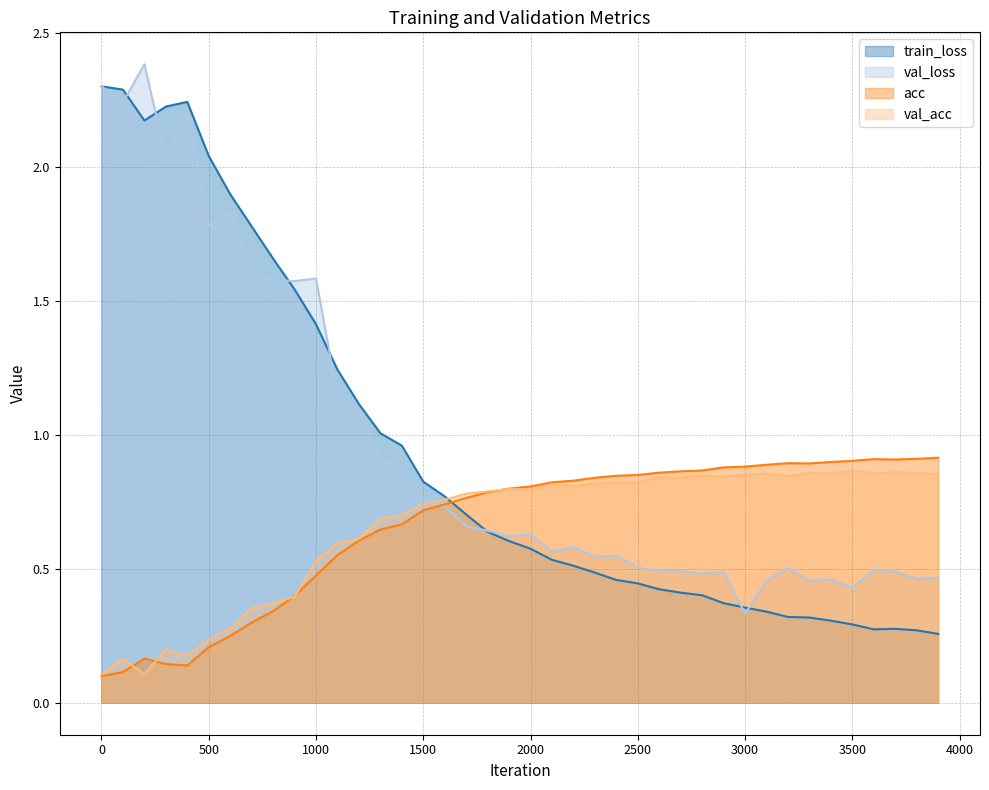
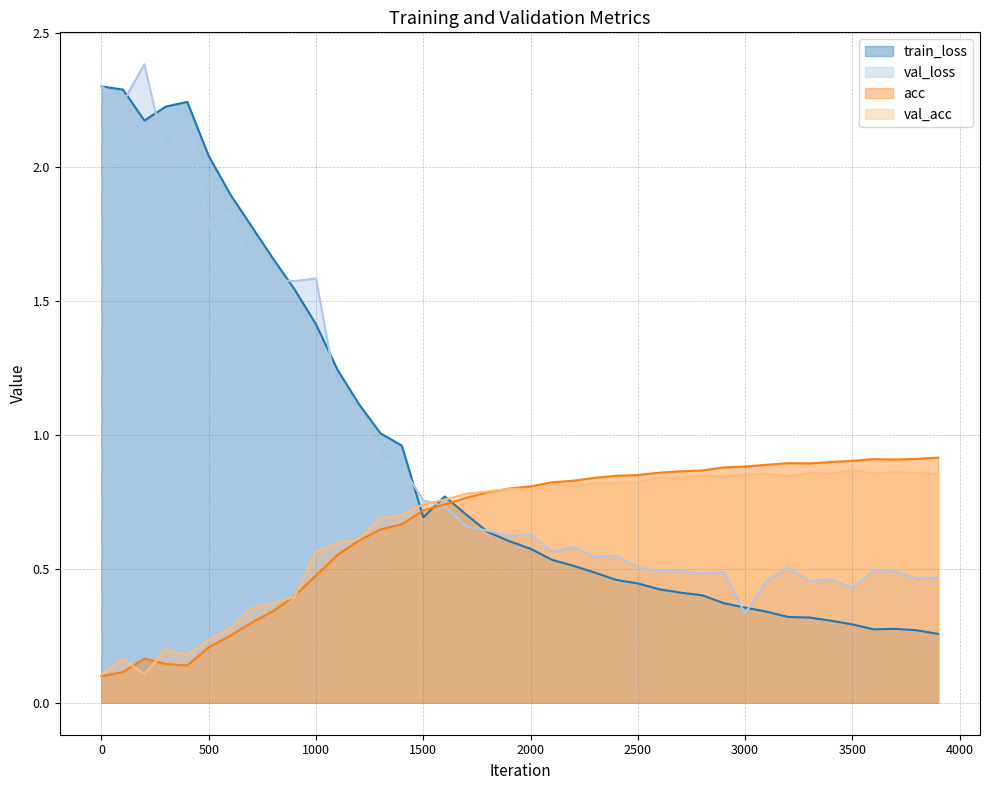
val_acc, 1000: 0.53 -> 0.56
train_loss, 1500: 0.83 -> 0.69
